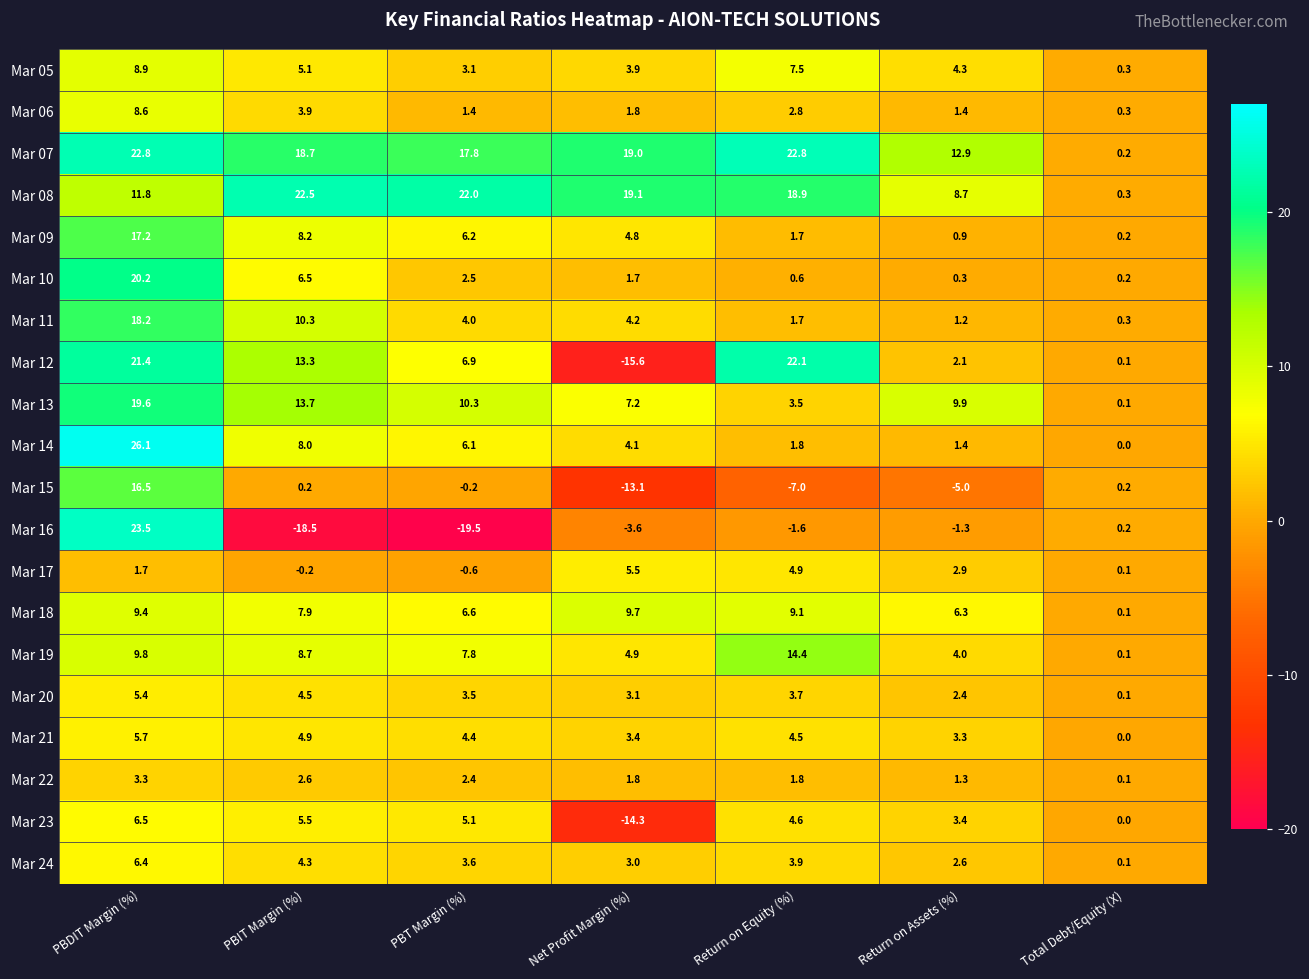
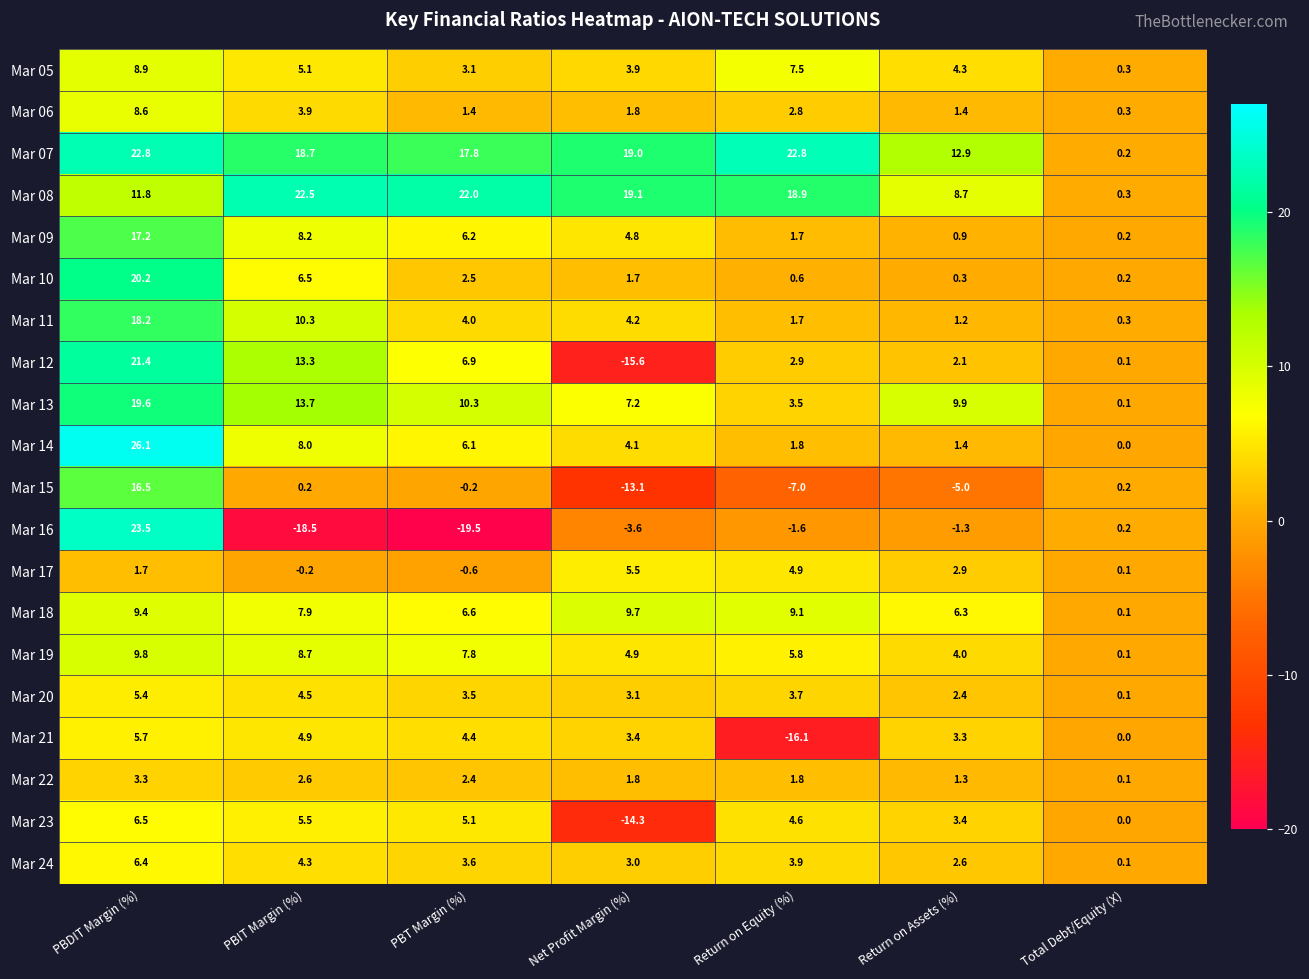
Mar 12, Return on Equity (%): 22.1 -> 2.9
Mar 19, Return on Equity (%): 14.4 -> 5.8
Mar 21, Return on Equity (%): 4.5 -> -16.1
